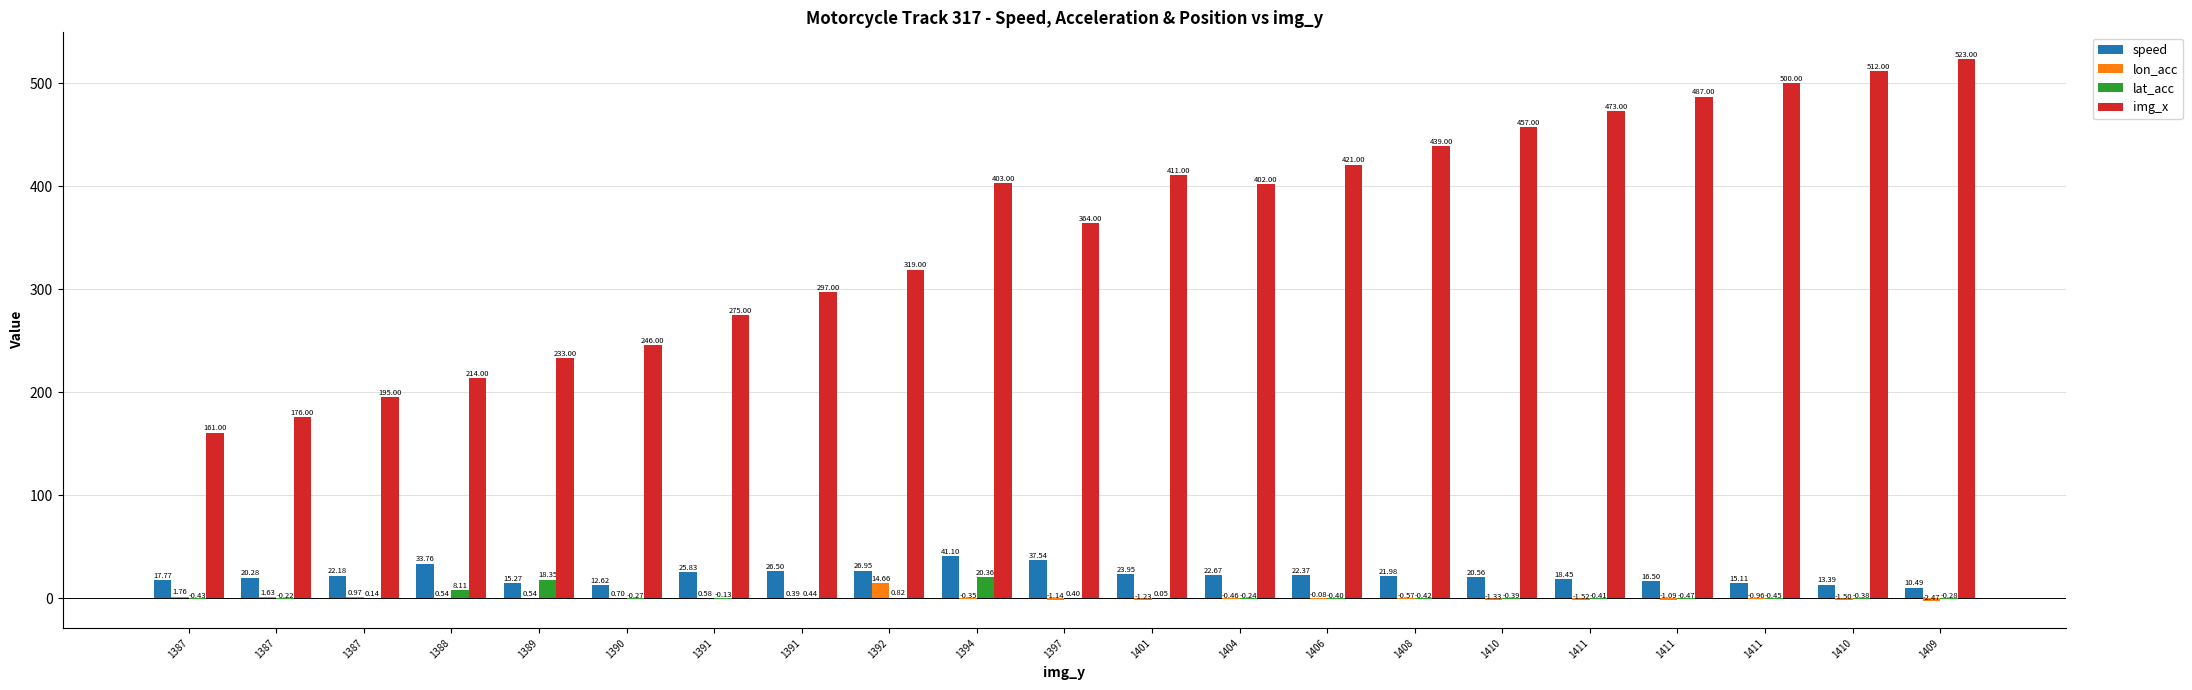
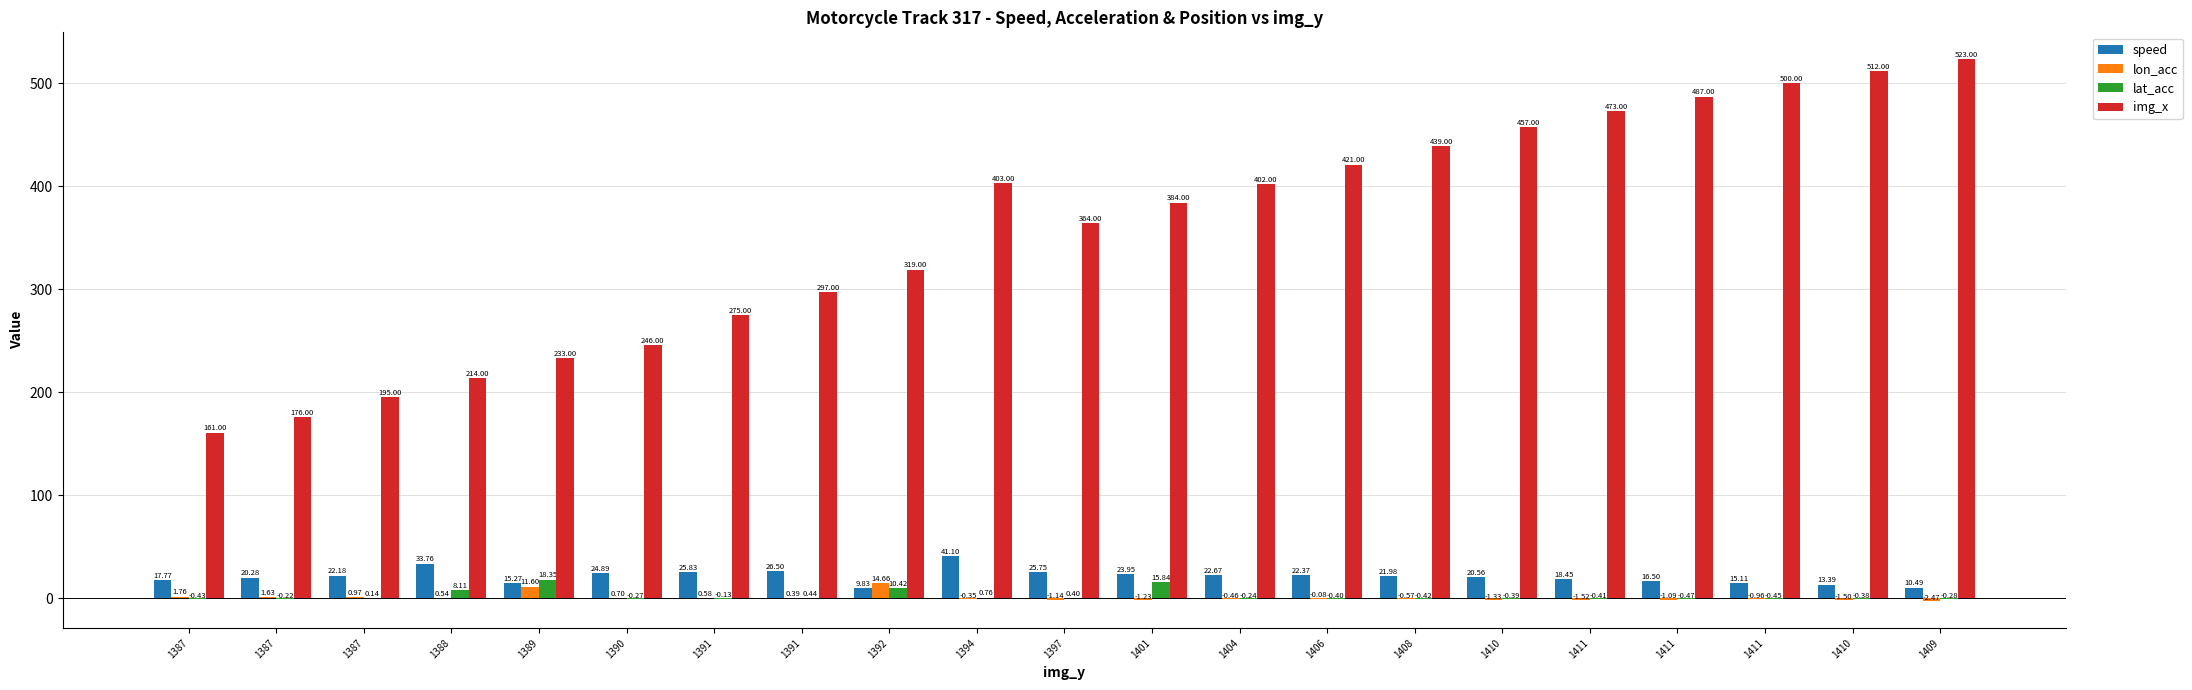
lon_acc, 1389: 0.54 -> 11.60
speed, 1390: 12.62 -> 24.89
speed, 1392: 26.95 -> 9.83
lat_acc, 1392: 0.82 -> 10.42
lat_acc, 1394: 20.36 -> 0.76
speed, 1397: 37.54 -> 25.75
lat_acc, 1401: 0.05 -> 15.84
img_x, 1401: 411.00 -> 384.00
